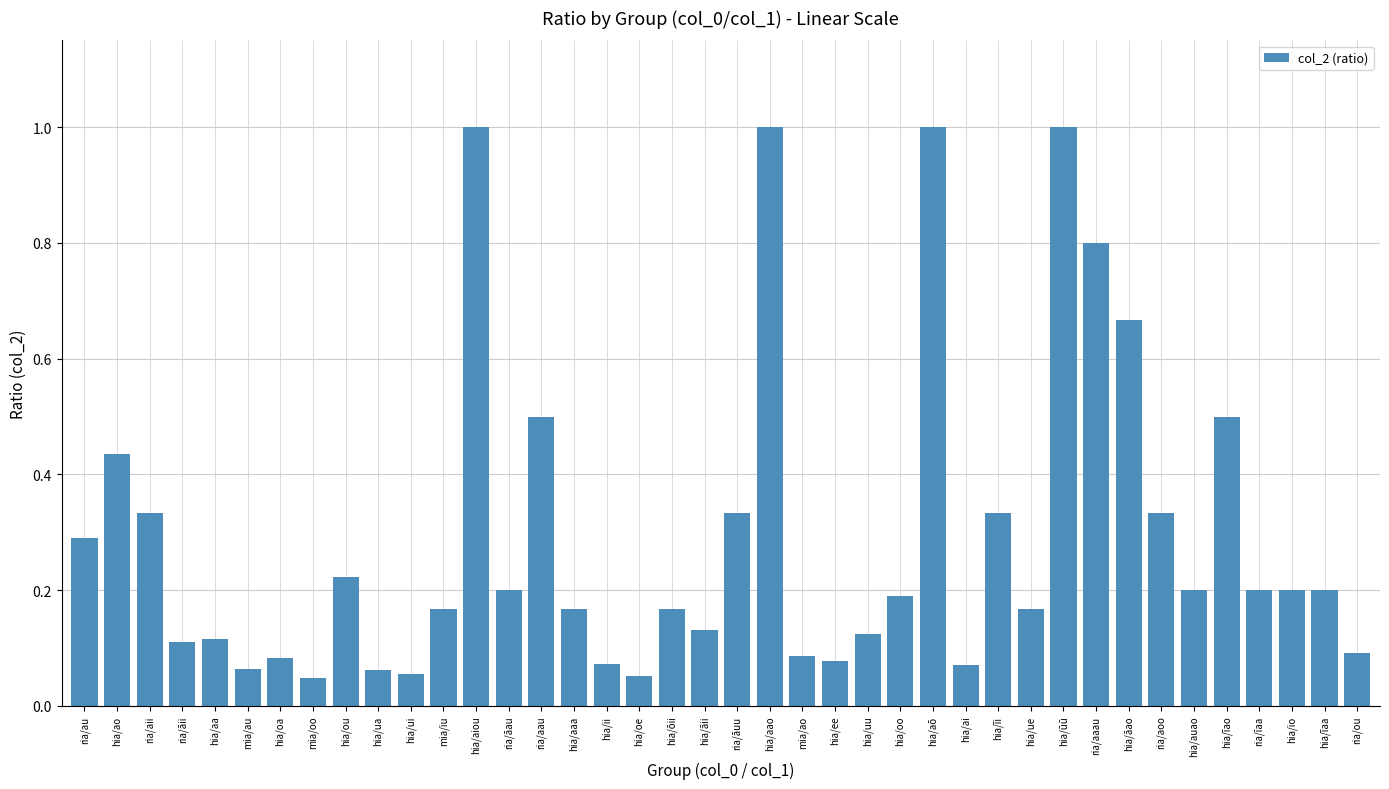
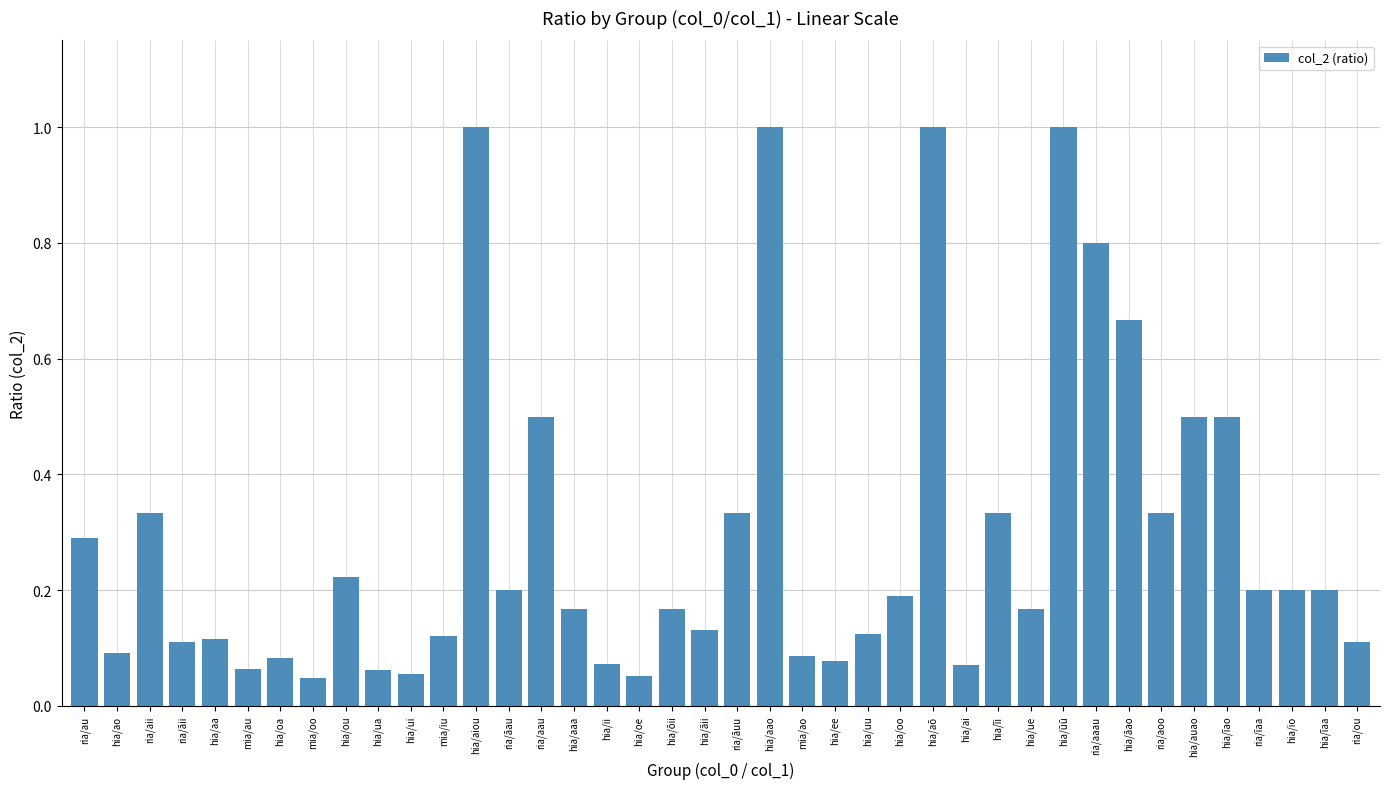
hia/ao: 0.43 -> 0.09
mia/iu: 0.17 -> 0.12
hia/auao: 0.2 -> 0.5
ria/ou: 0.09 -> 0.11
